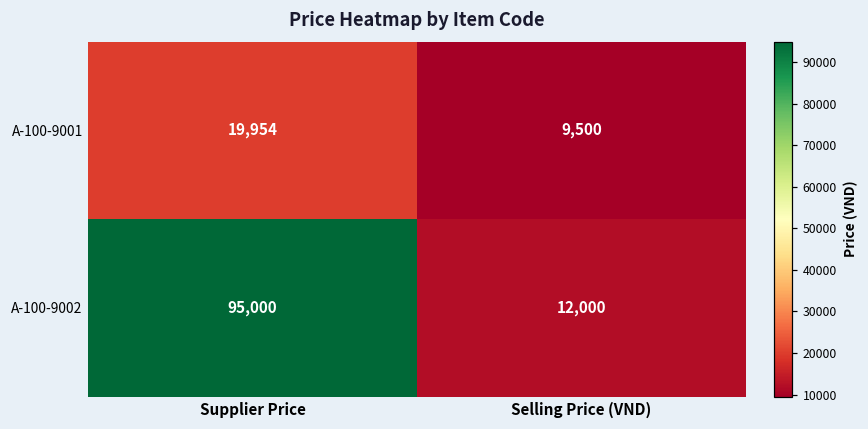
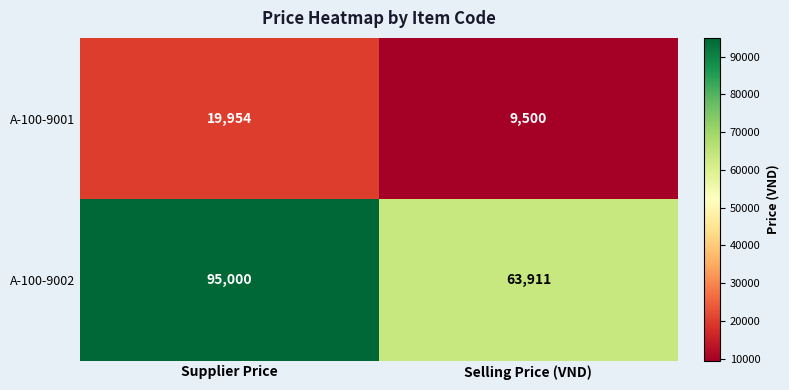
A-100-9002, Selling Price (VND): 12,000 -> 63,911
